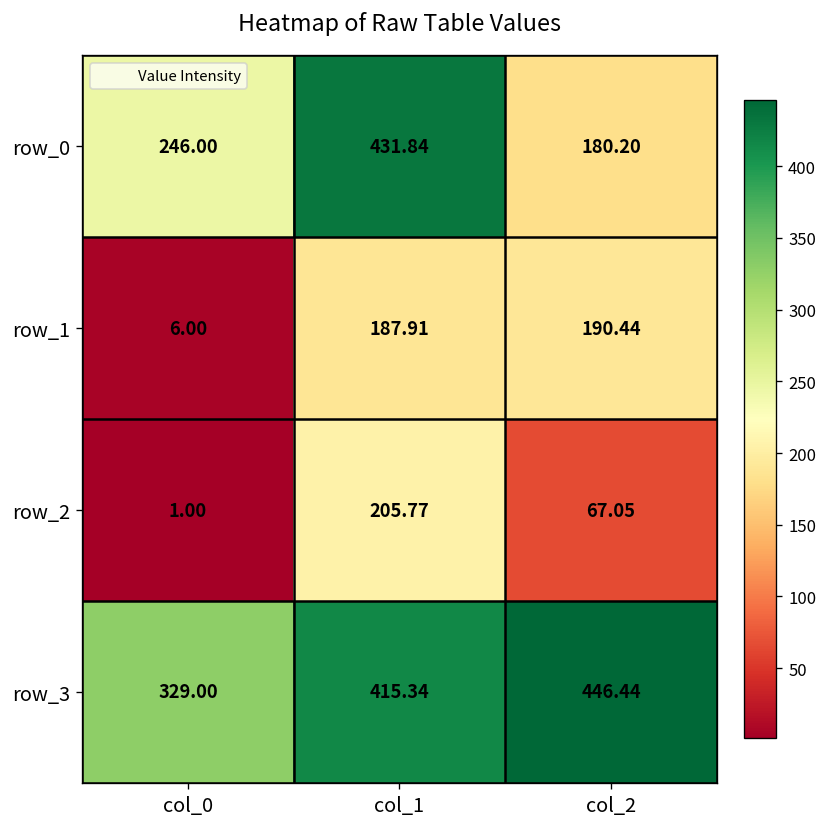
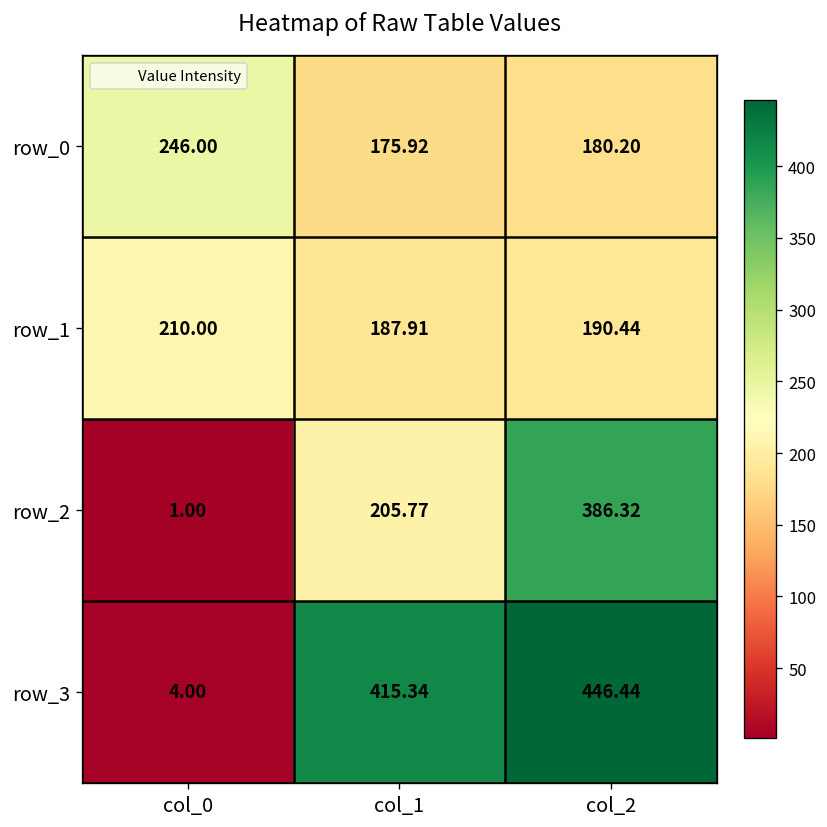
row_0, col_1: 431.84 -> 175.92
row_1, col_0: 6.00 -> 210.00
row_2, col_2: 67.05 -> 386.32
row_3, col_0: 329.00 -> 4.00
